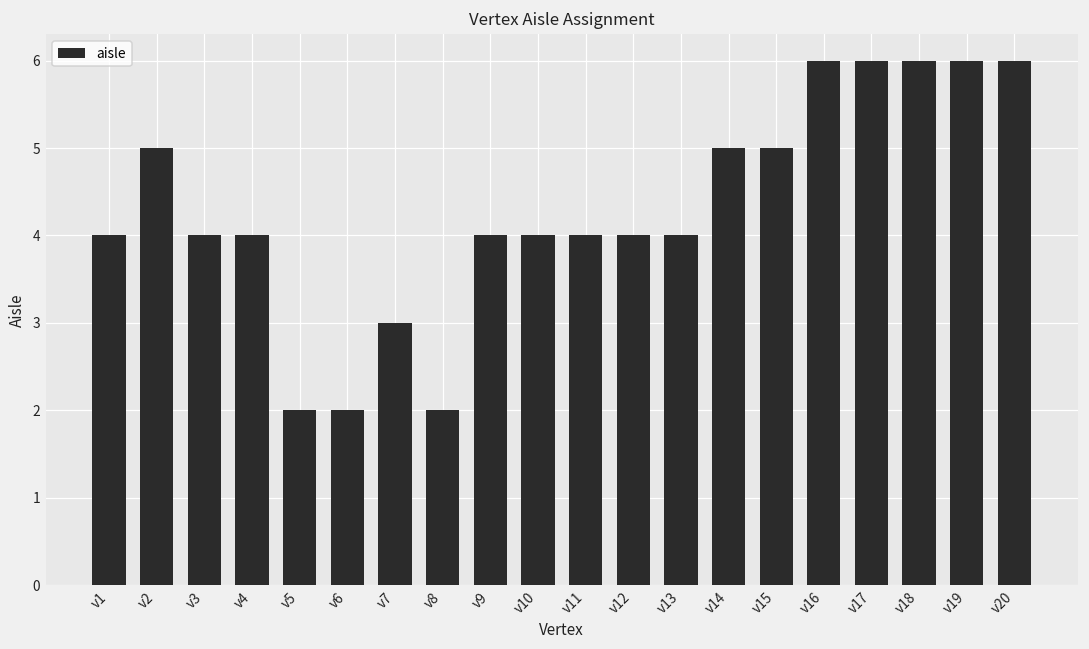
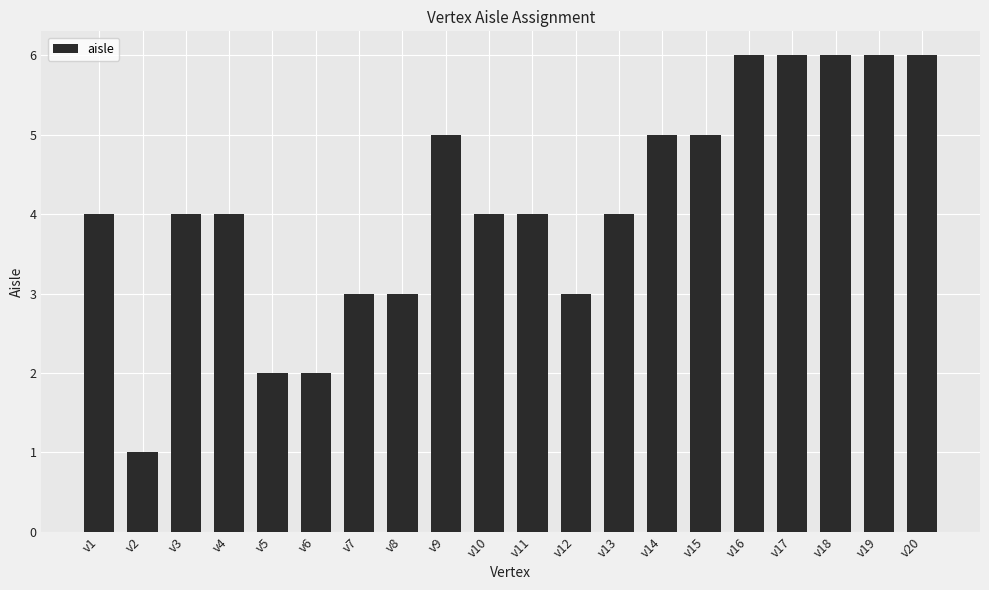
v2: 5 -> 1
v8: 2 -> 3
v9: 4 -> 5
v12: 4 -> 3
